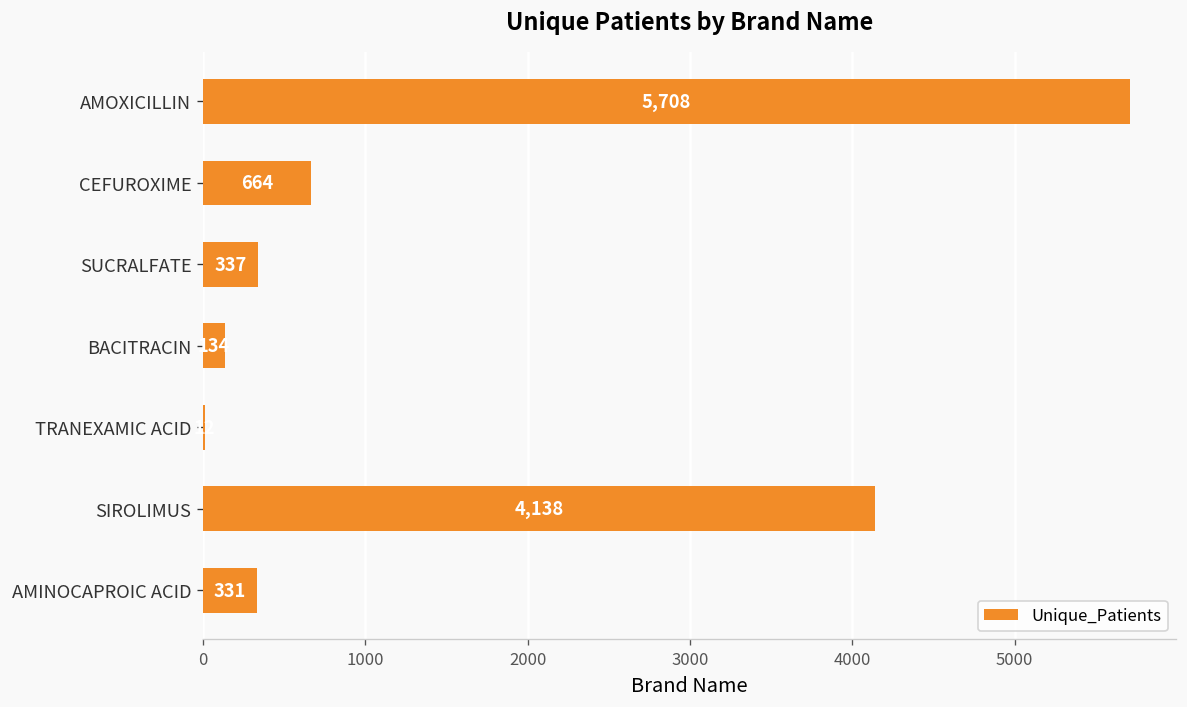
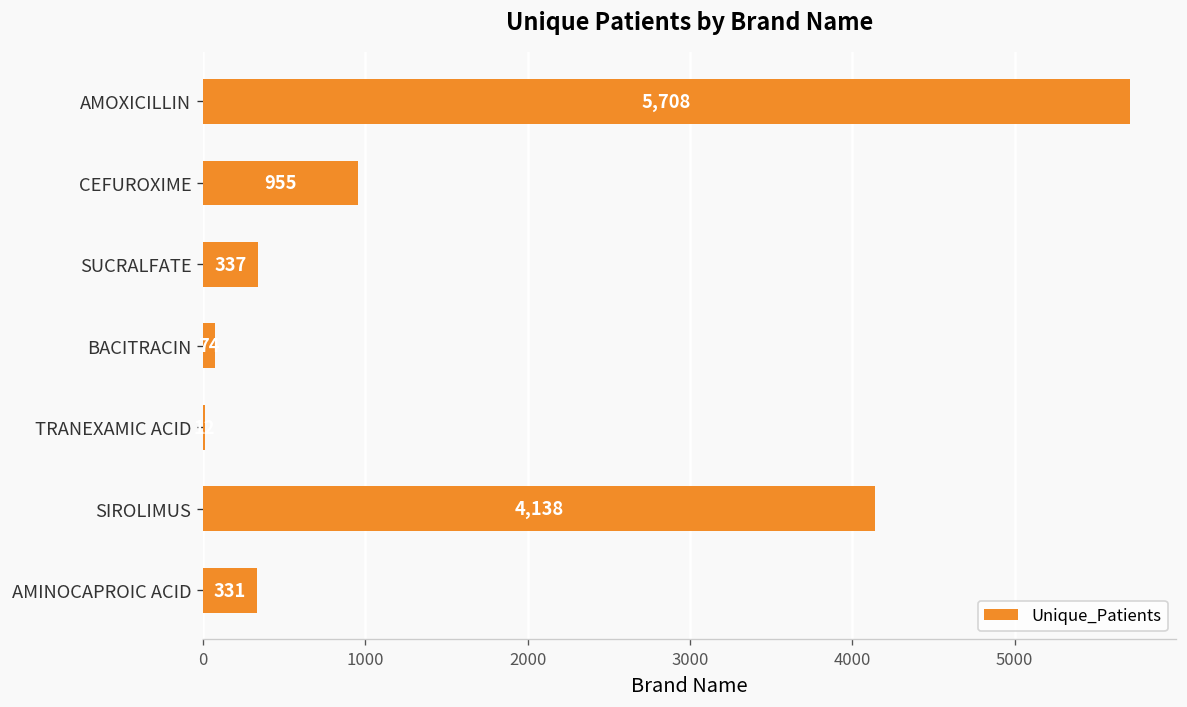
CEFUROXIME: 664 -> 955
BACITRACIN: 130 -> 70
